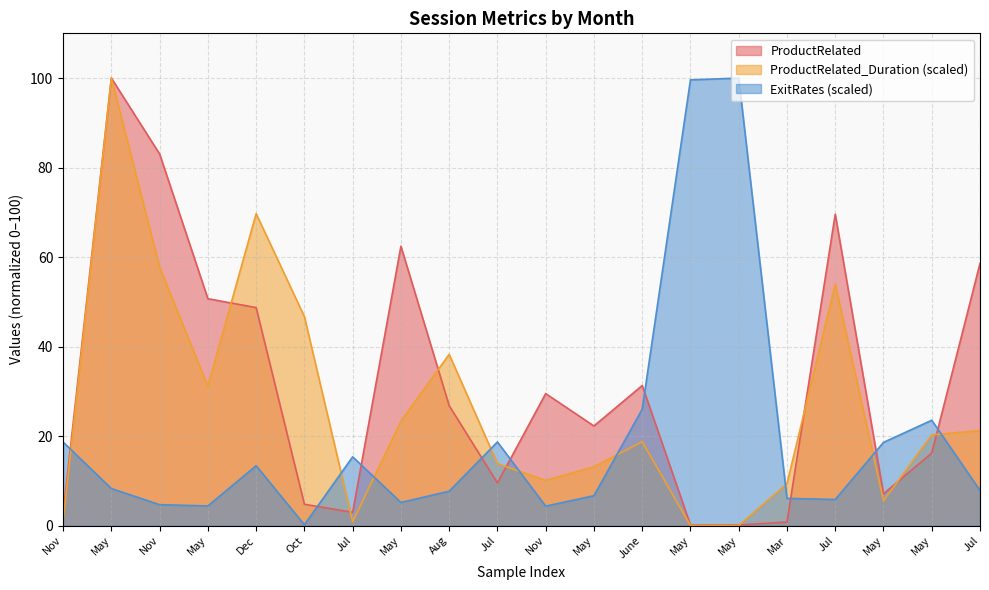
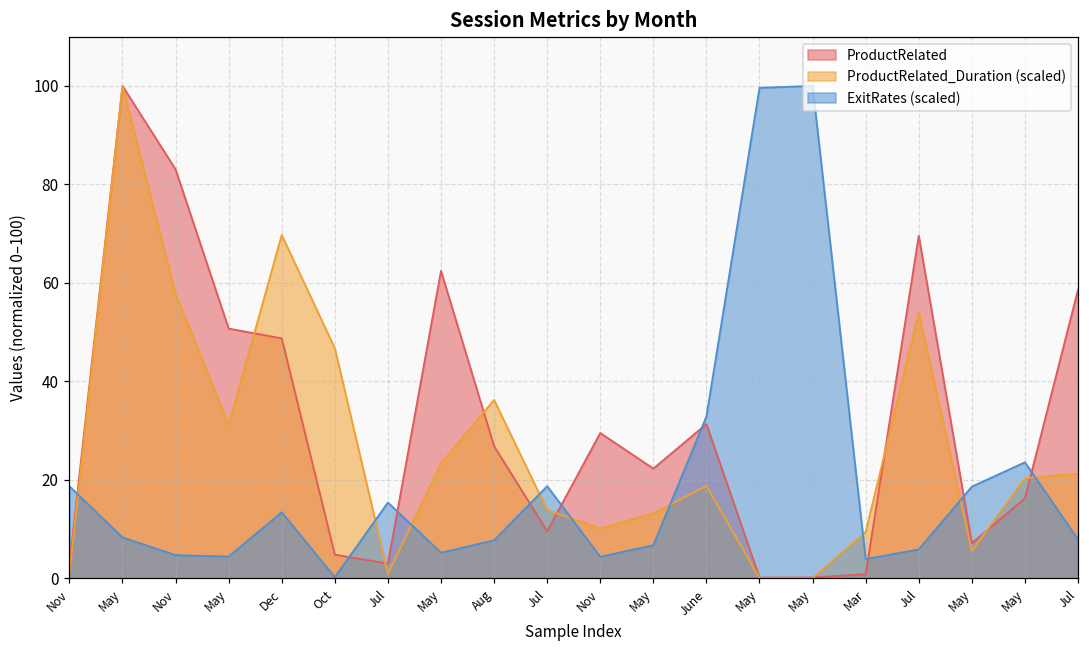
ProductRelated_Duration (scaled), Aug: 38 -> 36
ExitRates (scaled), June: 26 -> 33
ExitRates (scaled), Mar: 6 -> 4
